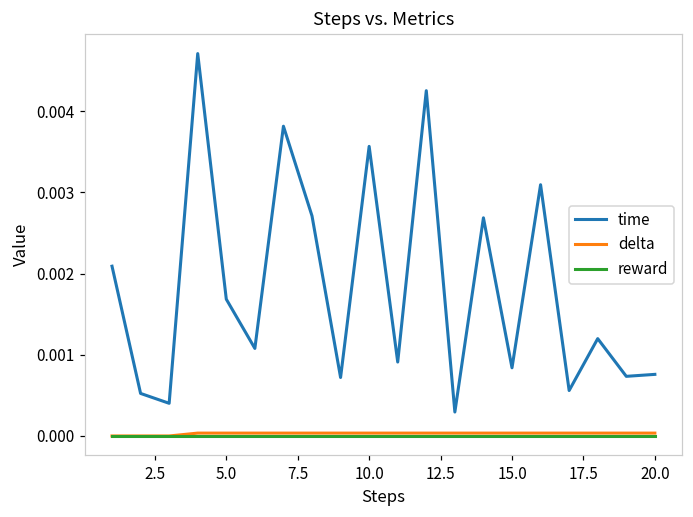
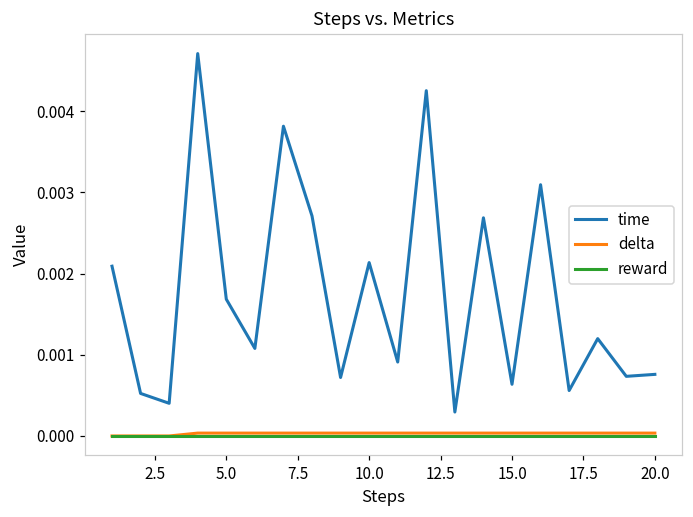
time, 10.0: 0.0036 -> 0.0021
time, 15.0: 0.0008 -> 0.0006
